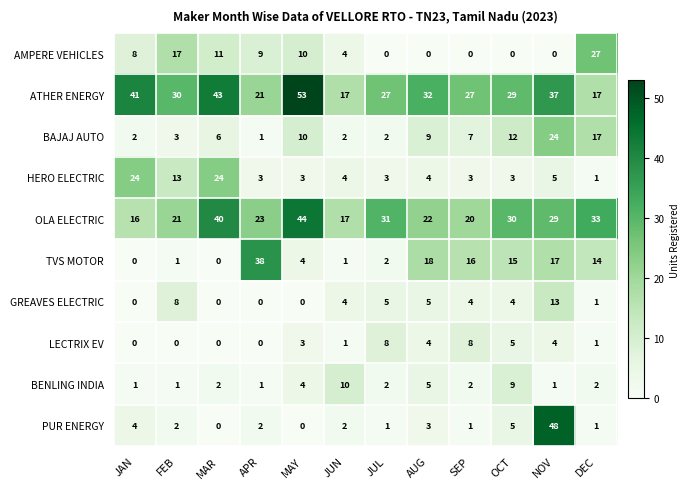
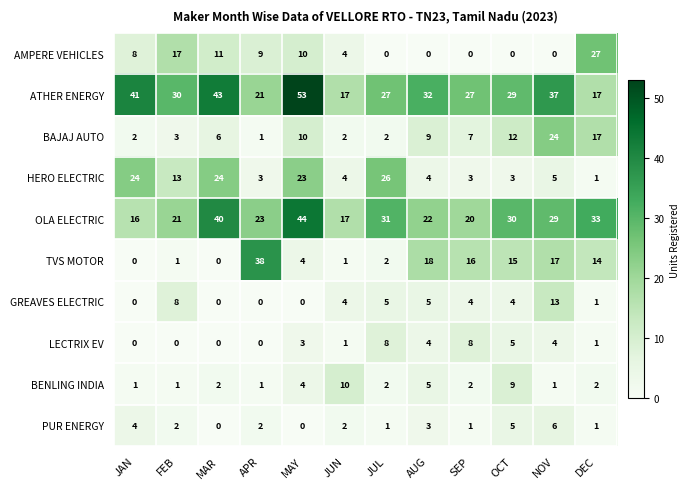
HERO ELECTRIC, MAY: 3 -> 23
HERO ELECTRIC, JUL: 3 -> 26
PUR ENERGY, NOV: 48 -> 6
